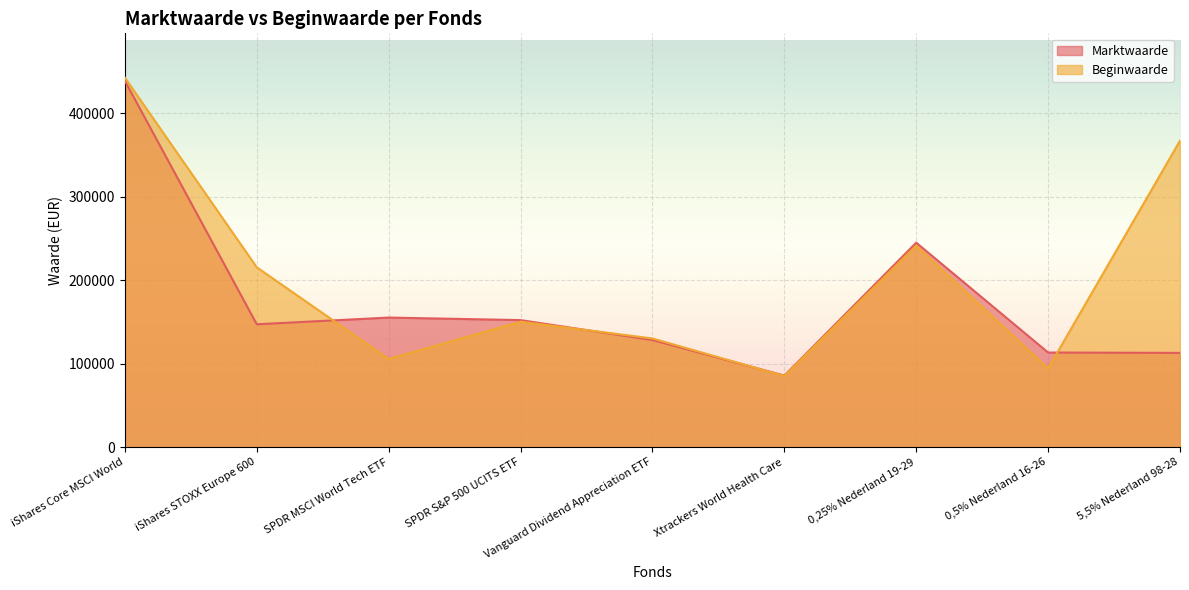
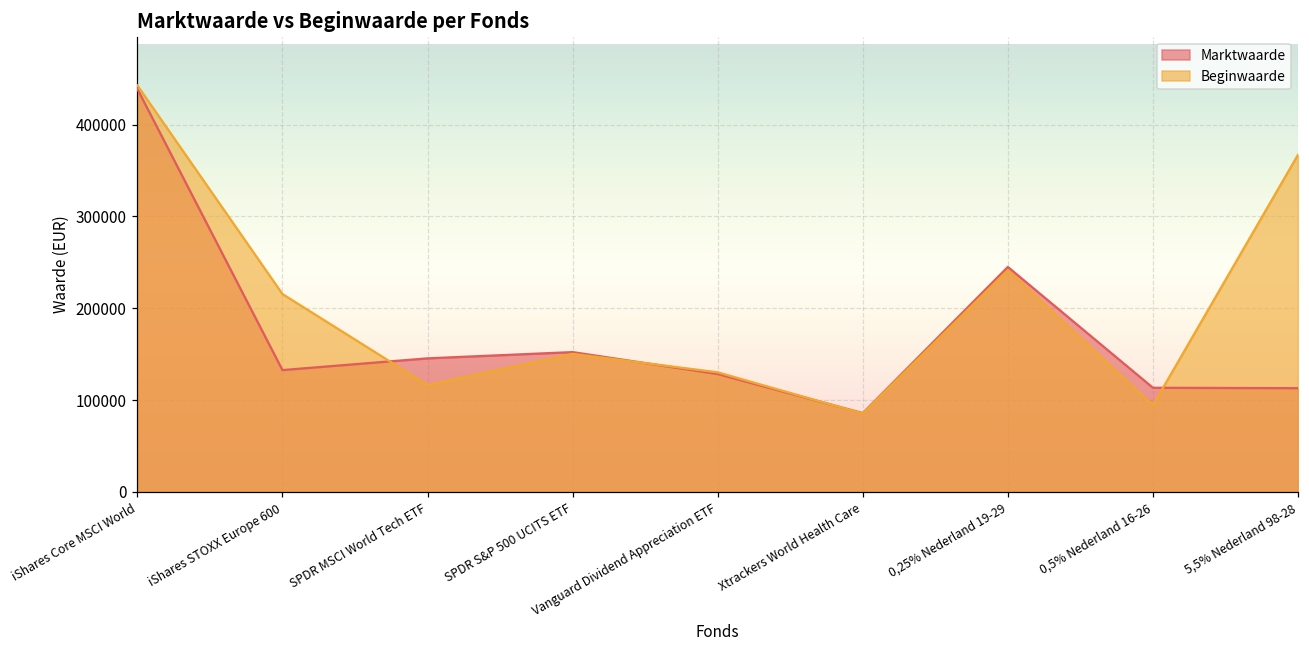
Marktwaarde, iShares STOXX Europe 600: 150000 -> 130000
Marktwaarde, SPDR MSCI World Tech ETF: 160000 -> 150000
Beginwaarde, SPDR MSCI World Tech ETF: 110000 -> 120000
